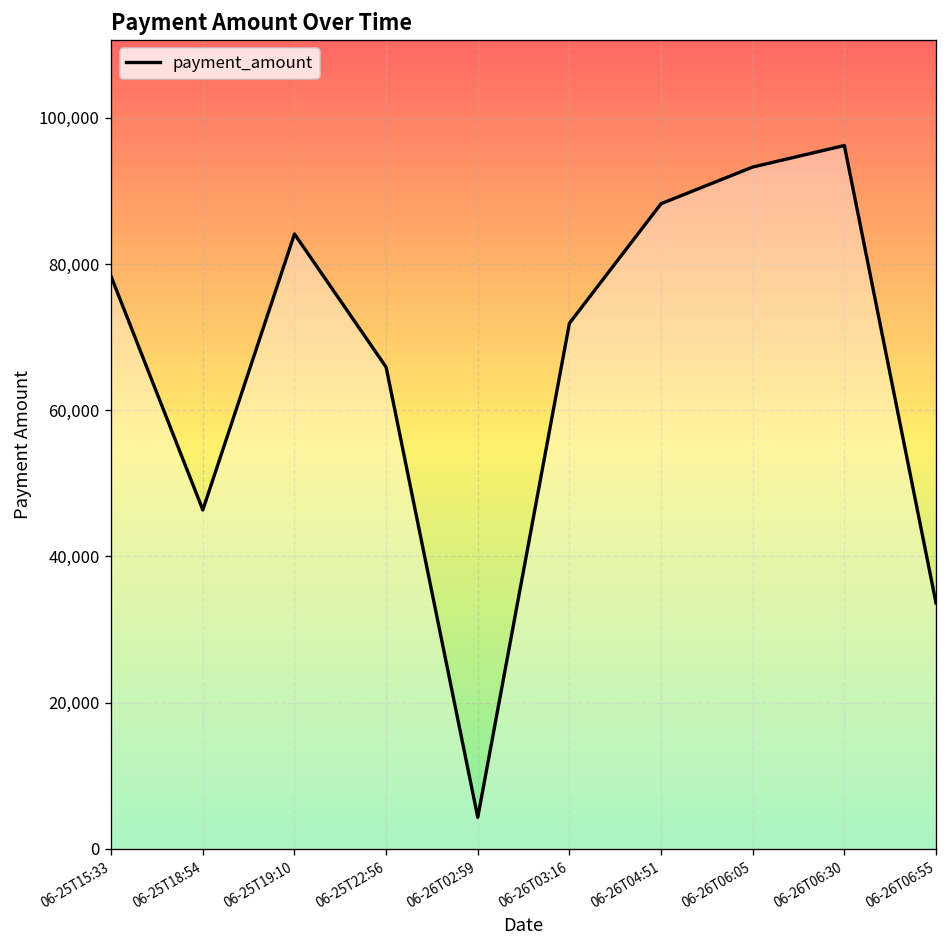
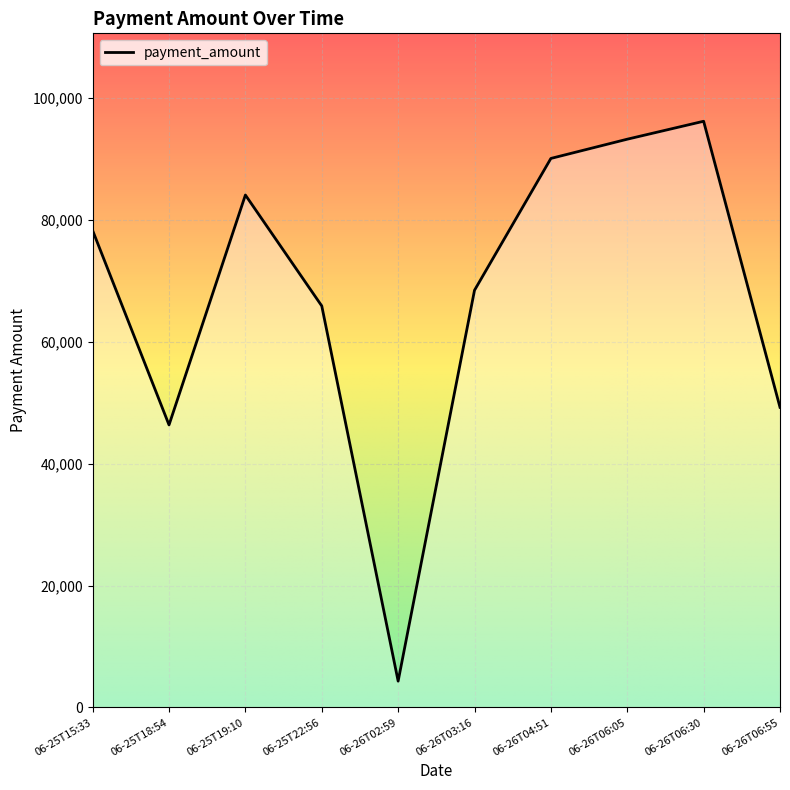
06-26T03:16: 72,000 -> 68,000
06-26T04:51: 88,000 -> 90,000
06-26T06:55: 34,000 -> 49,000
